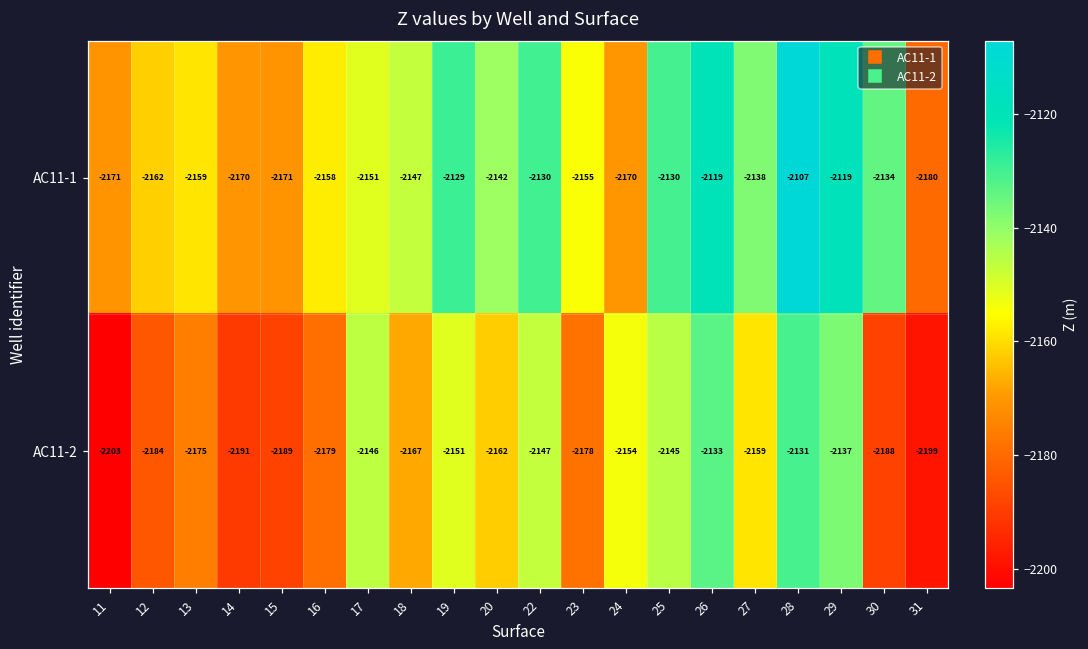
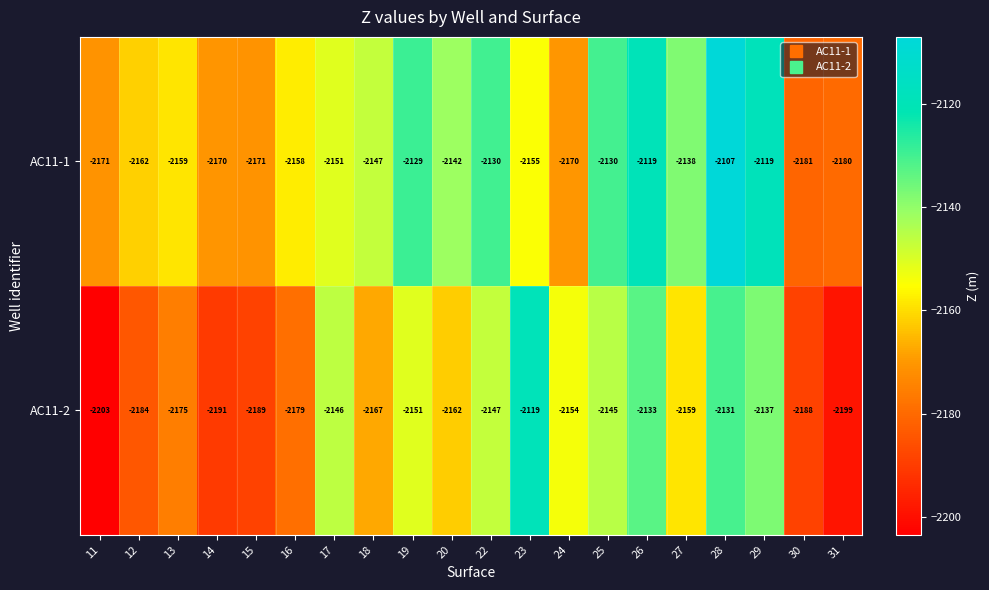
АС11-1, 30: -2134 -> -2181
АС11-2, 23: -2178 -> -2119
